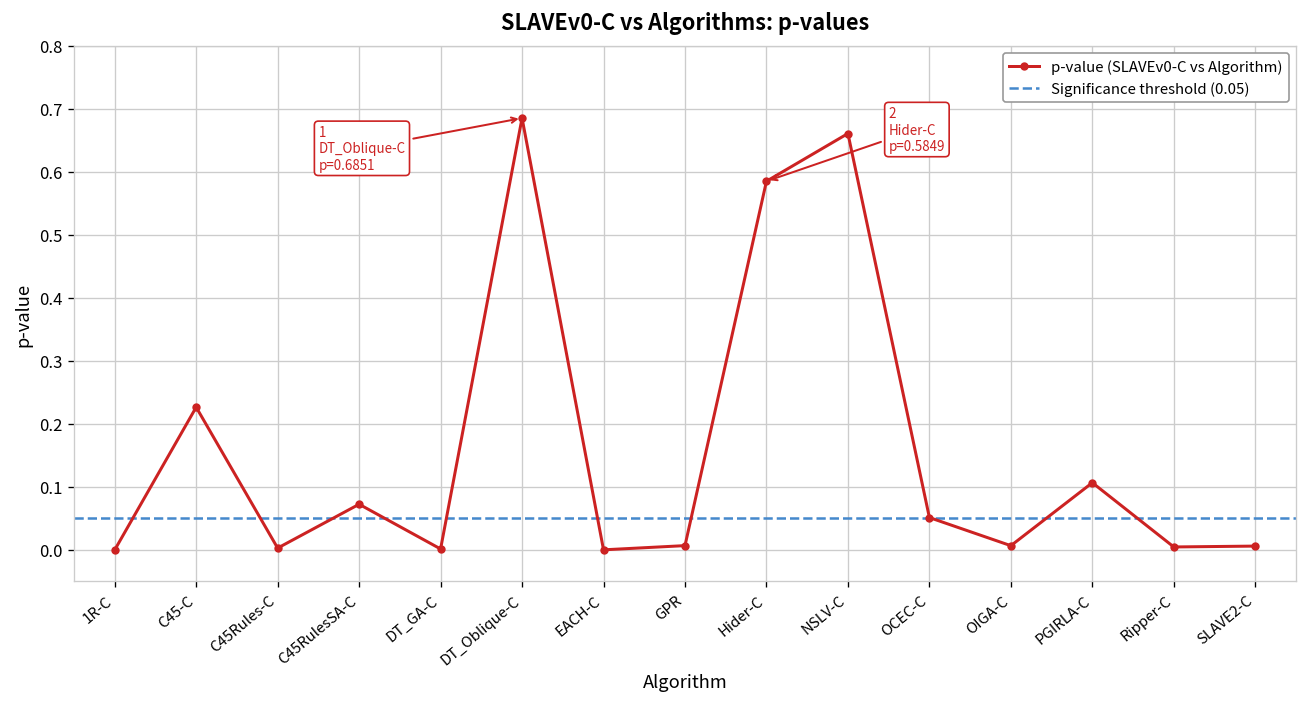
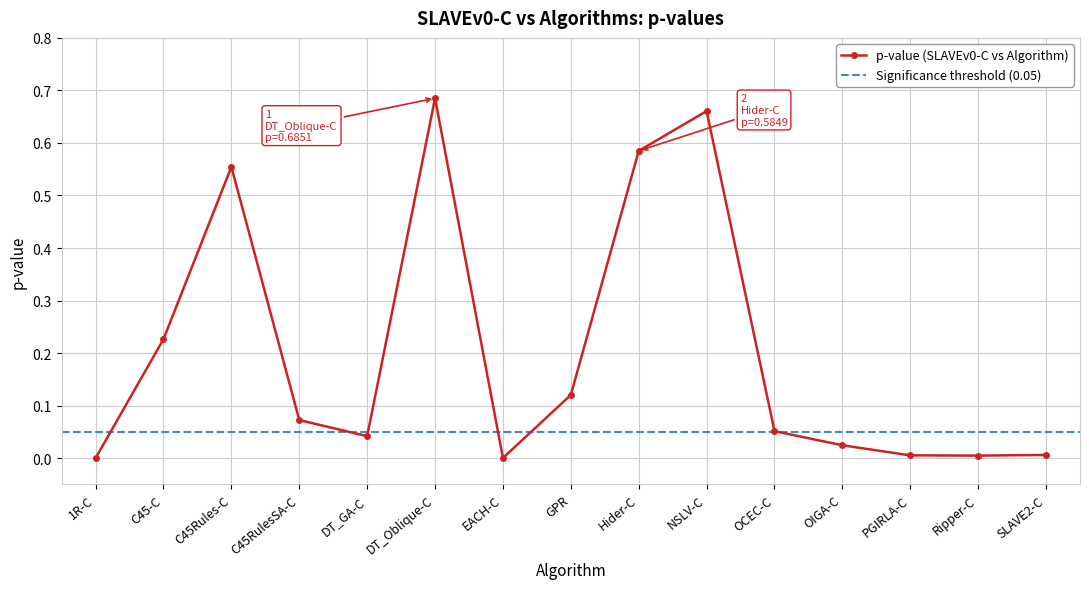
C45Rules-C: 0.00 -> 0.55
DT_GA-C: 0.00 -> 0.04
GPR: 0.01 -> 0.12
OIGA-C: 0.01 -> 0.02
PGIRLA-C: 0.11 -> 0.01
